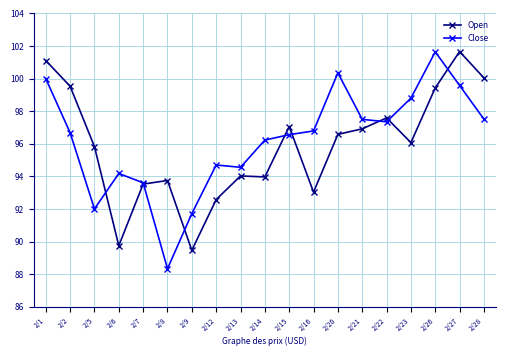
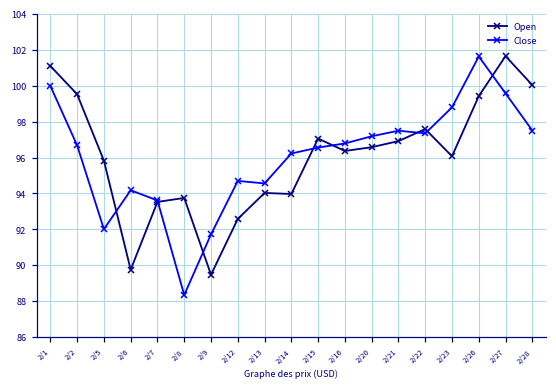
Open, 2/16: 93.0 -> 96.4
Close, 2/20: 100.4 -> 97.2
